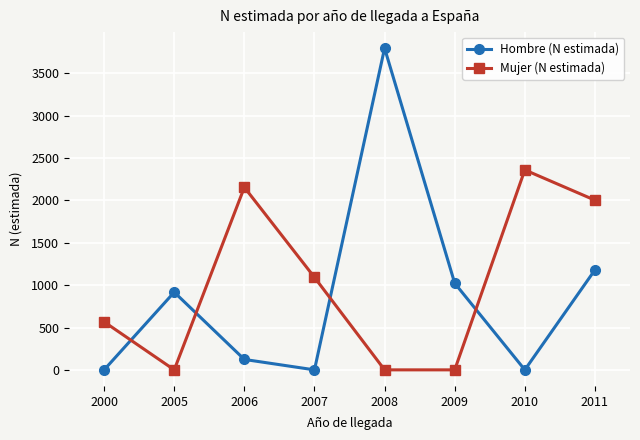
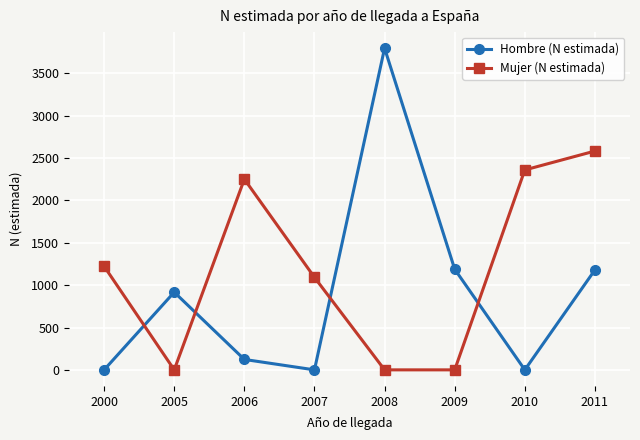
Mujer (N estimada), 2000: 600 -> 1200
Mujer (N estimada), 2006: 2200 -> 2300
Hombre (N estimada), 2009: 1000 -> 1200
Mujer (N estimada), 2011: 2000 -> 2600
